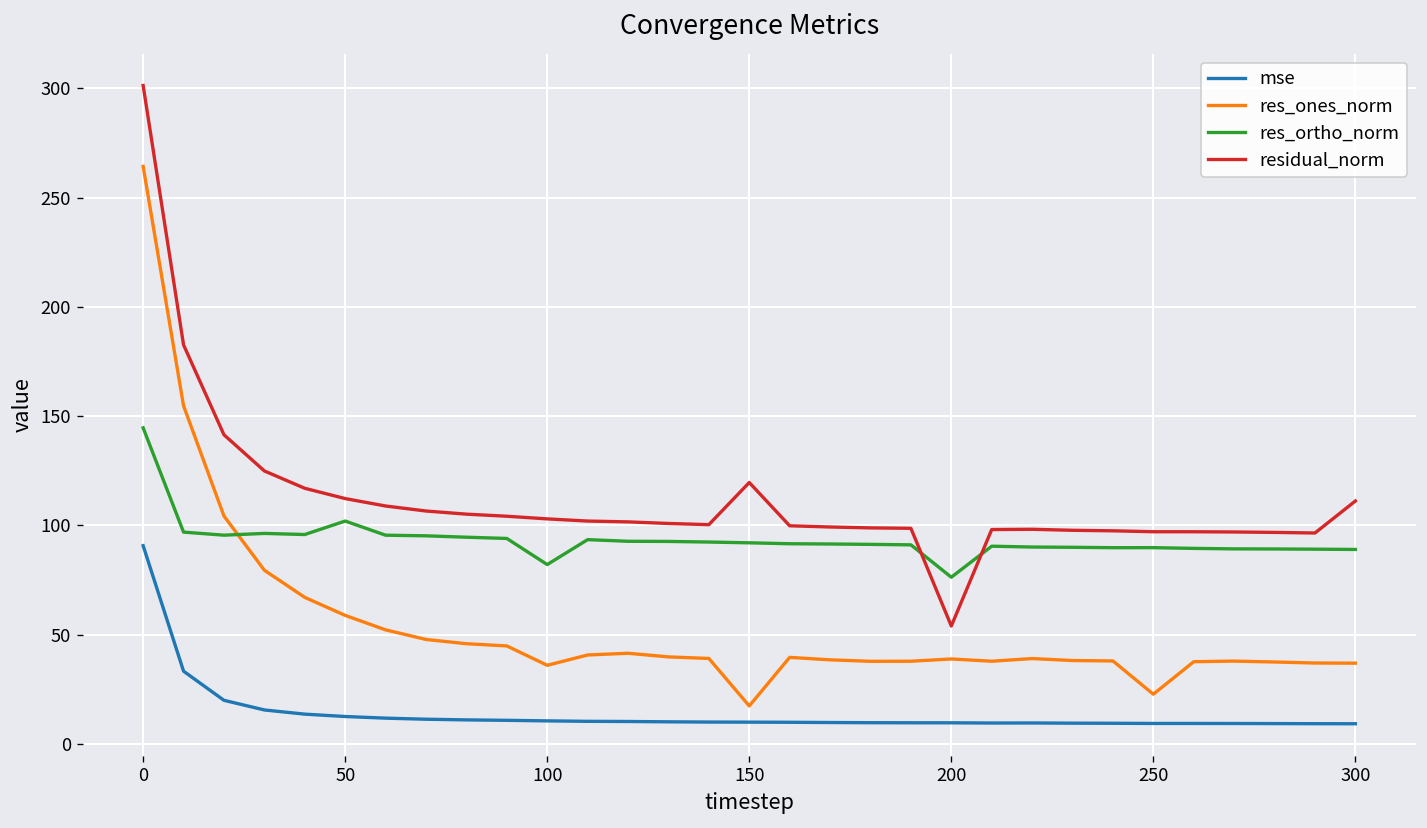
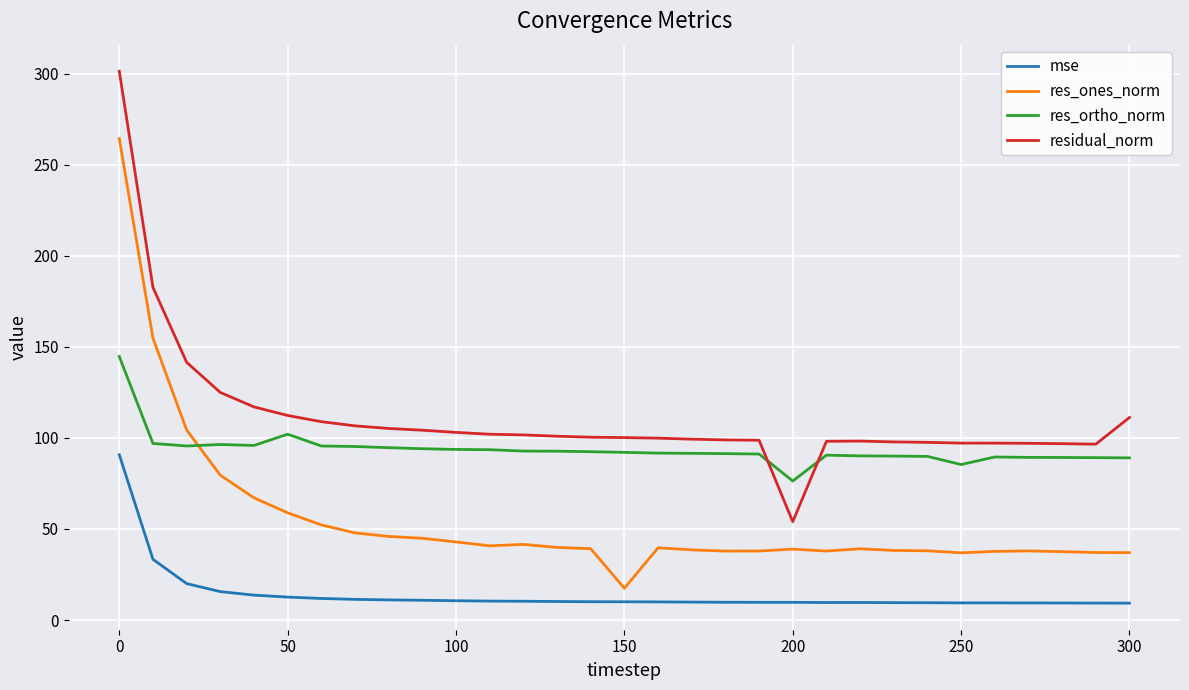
res_ones_norm, 100: 36 -> 43
res_ortho_norm, 100: 82 -> 94
residual_norm, 150: 120 -> 100
res_ones_norm, 250: 23 -> 37
res_ortho_norm, 250: 90 -> 85
